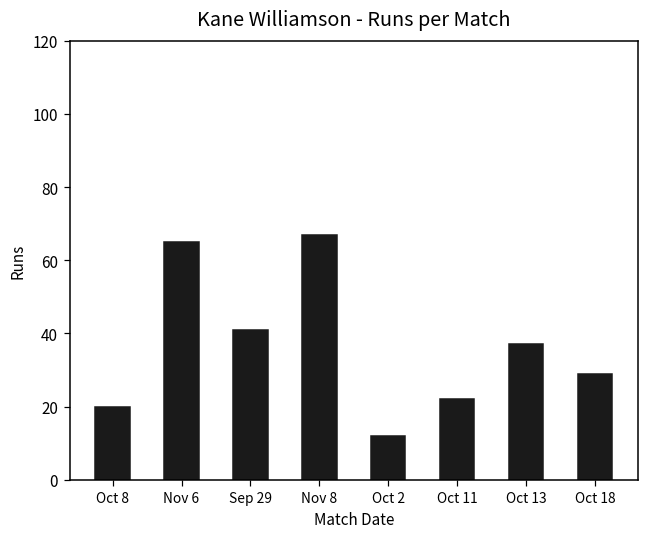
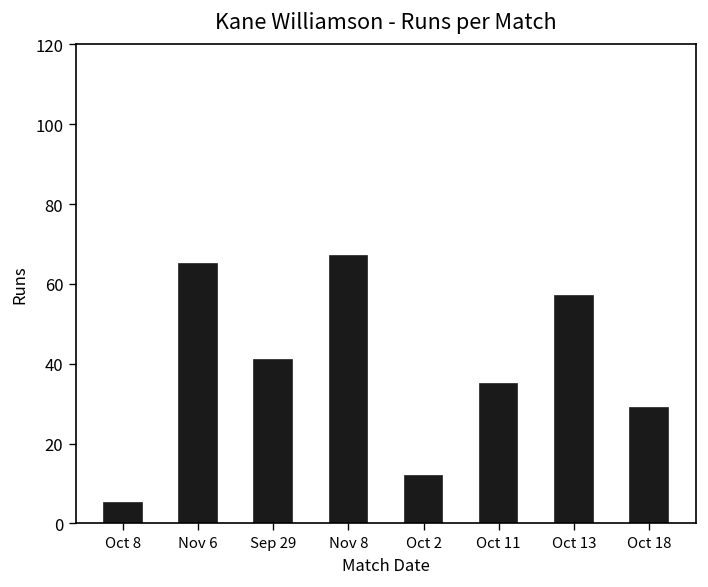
Oct 8: 20 -> 5
Oct 11: 22 -> 35
Oct 13: 37 -> 57
